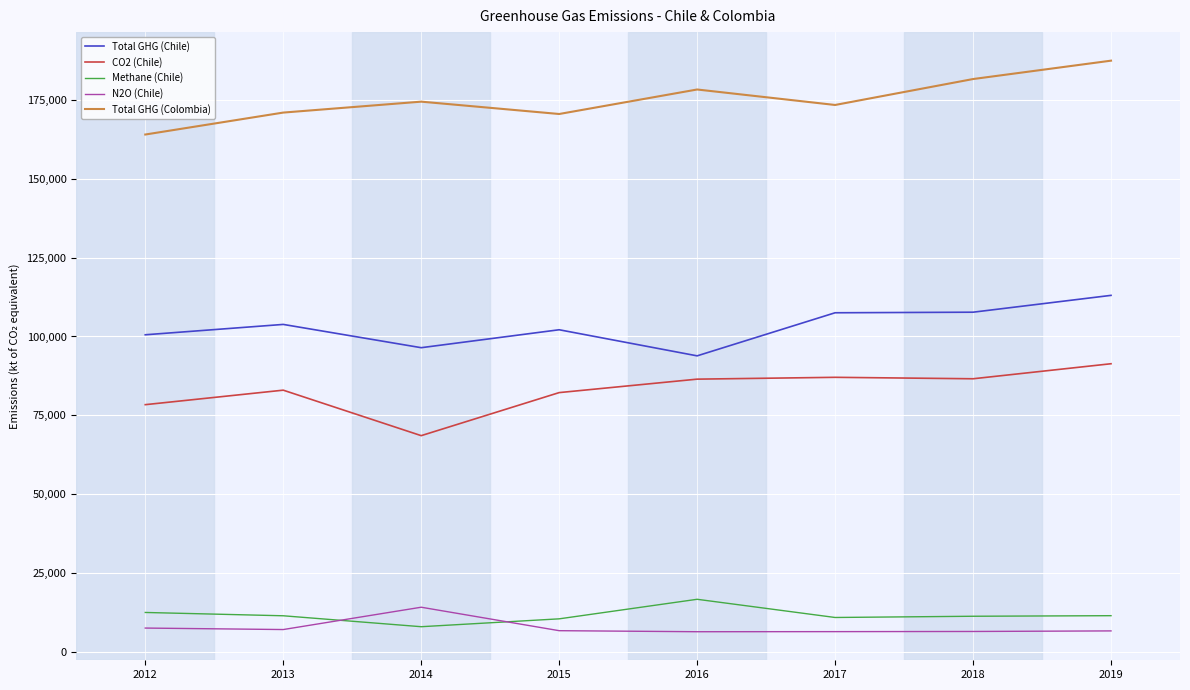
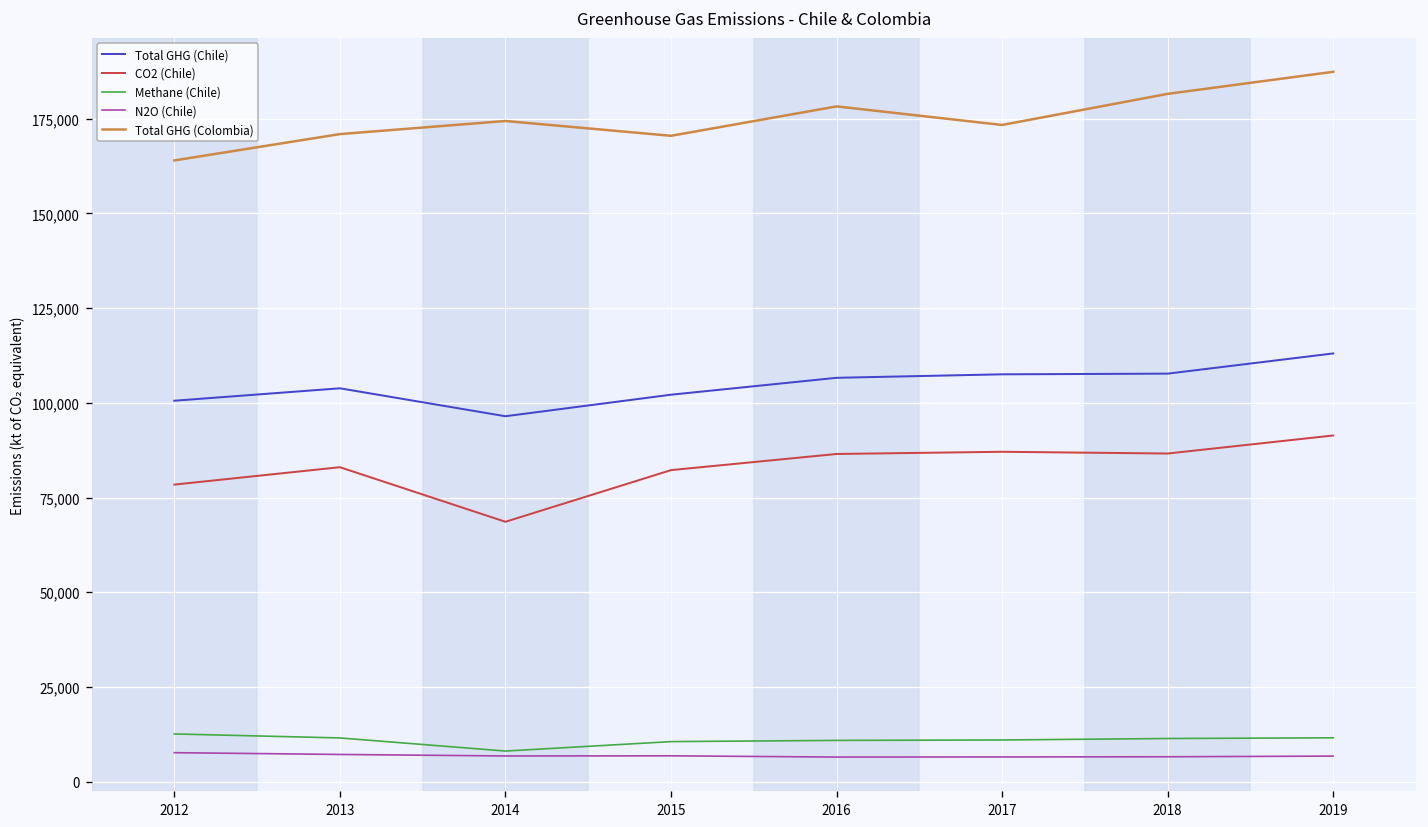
N2O (Chile), 2014: 14,000 -> 7,000
Total GHG (Chile), 2016: 94,000 -> 107,000
Methane (Chile), 2016: 17,000 -> 11,000
